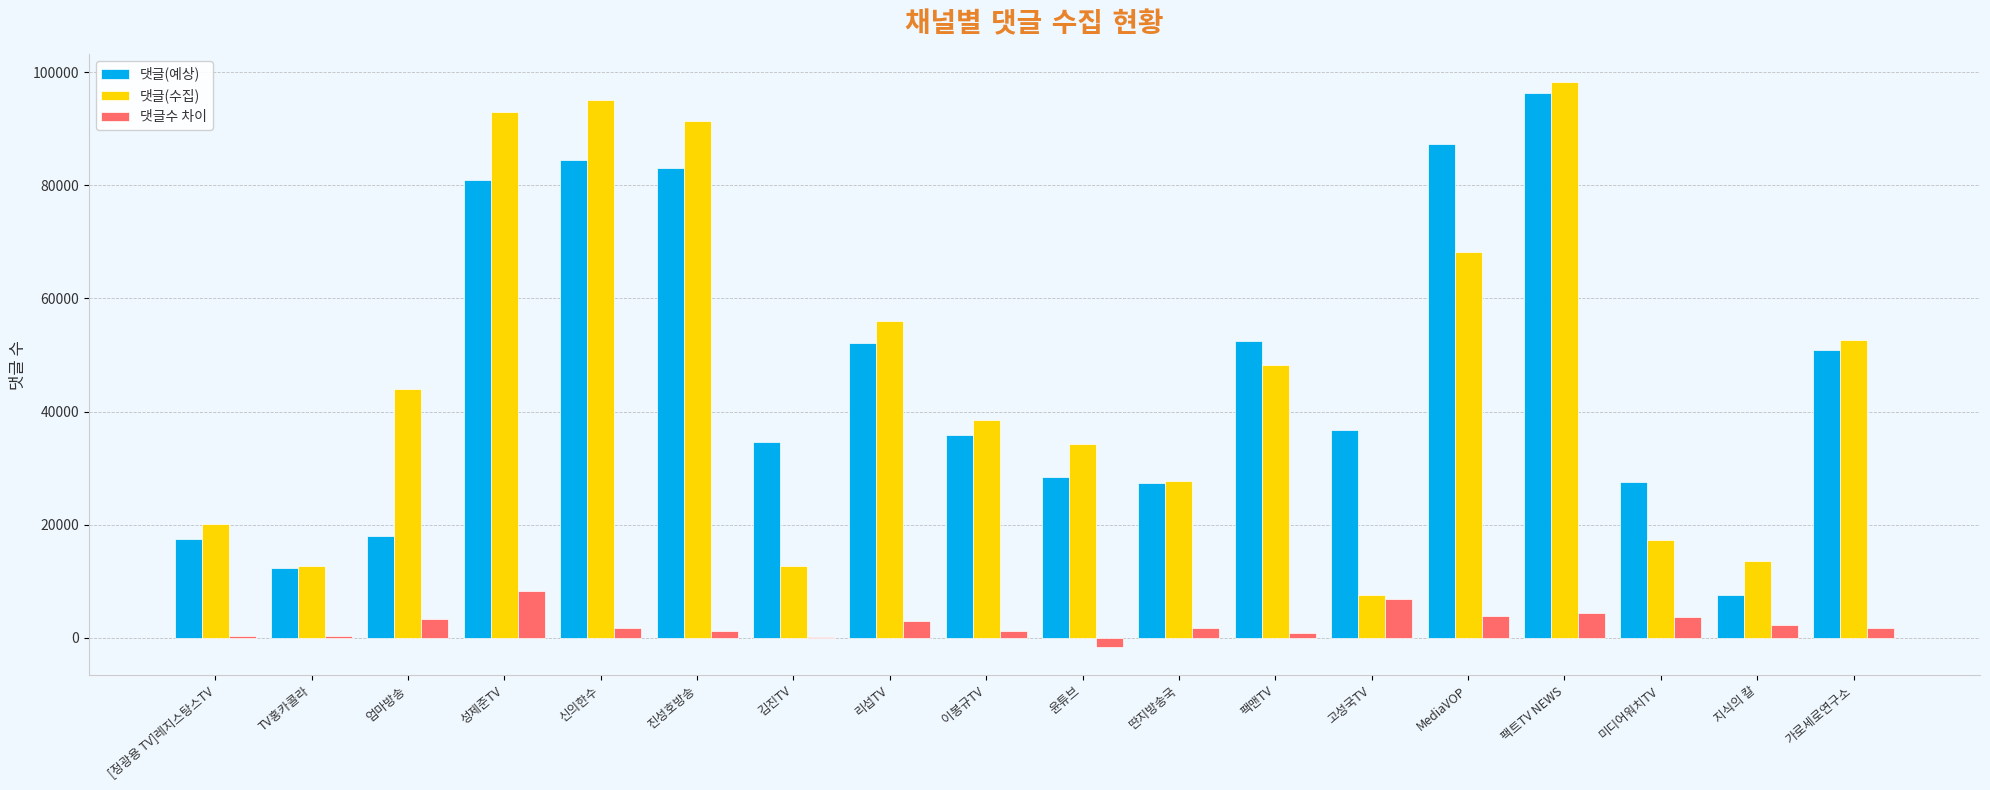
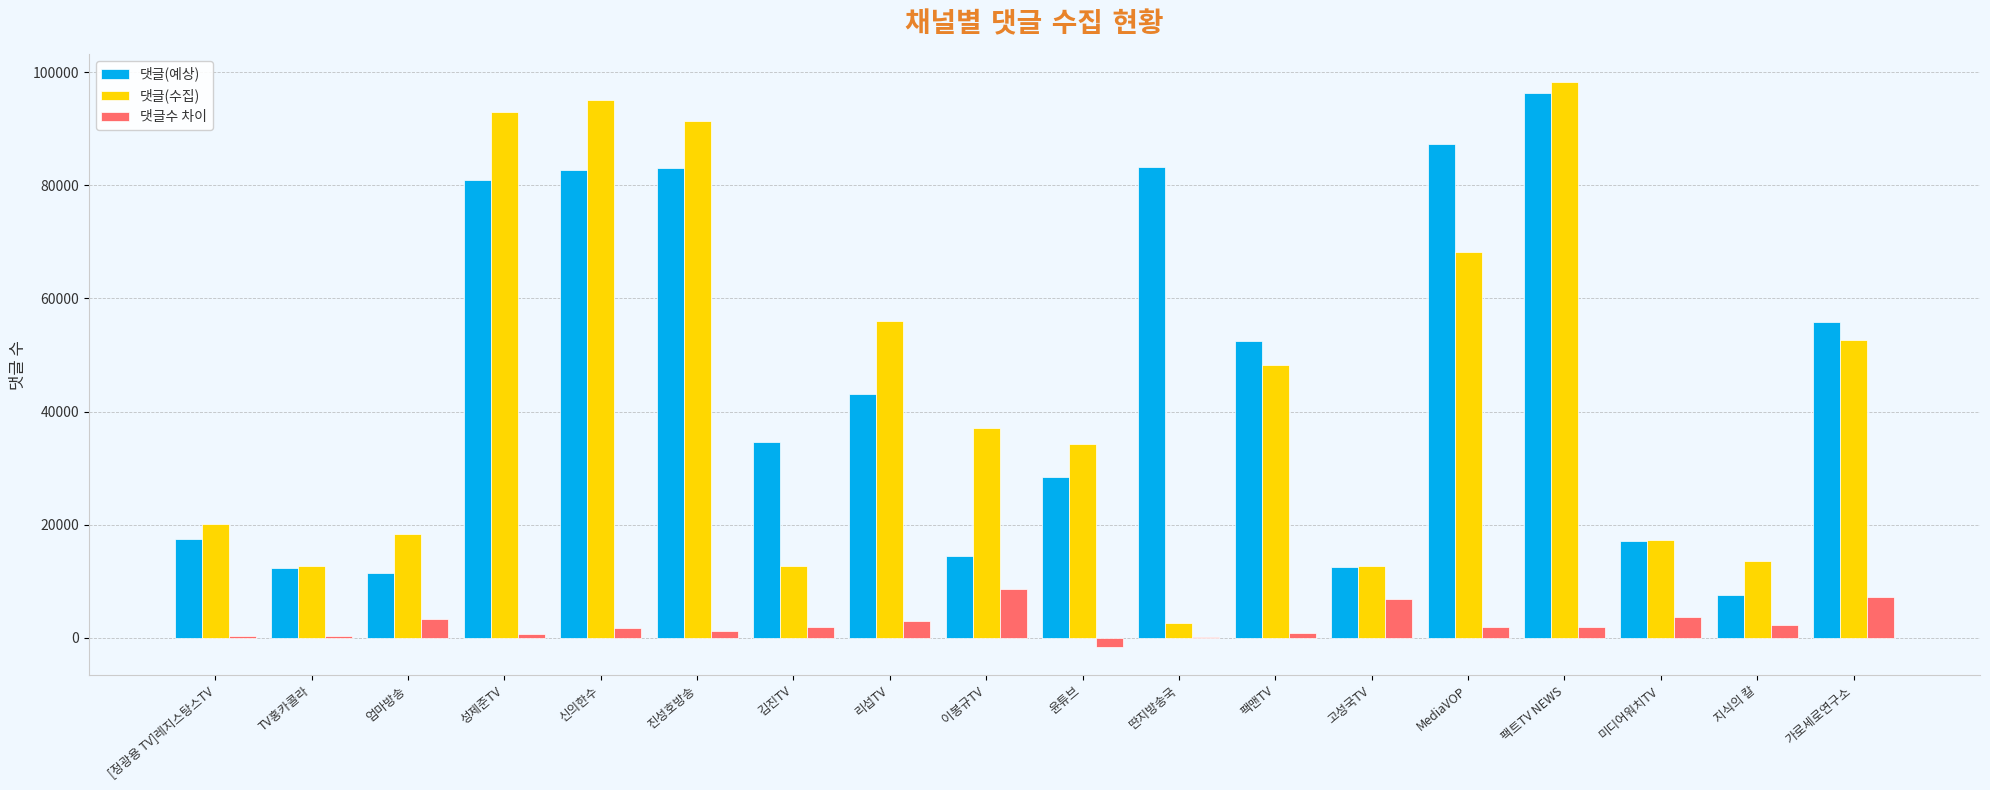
댓글(예상), 엄마방송: 18000 -> 11000
댓글(수집), 엄마방송: 44000 -> 18000
댓글수 차이, 성제준TV: 8000 -> 1000
댓글(예상), 신의한수: 84000 -> 83000
댓글수 차이, 김진TV: 0 -> 2000
댓글(예상), 리섭TV: 52000 -> 43000
댓글(예상), 이봉규TV: 36000 -> 14000
댓글(수집), 이봉규TV: 39000 -> 37000
댓글수 차이, 이봉규TV: 1000 -> 9000
댓글(예상), 딴지방송국: 27000 -> 83000
댓글(수집), 딴지방송국: 28000 -> 3000
댓글수 차이, 딴지방송국: 2000 -> 0
댓글(예상), 고성국TV: 37000 -> 13000
댓글(수집), 고성국TV: 8000 -> 13000
댓글수 차이, MediaVOP: 4000 -> 2000
댓글수 차이, 팩트TV NEWS: 4000 -> 2000
댓글(예상), 미디어워치TV: 28000 -> 17000
댓글(예상), 가로세로연구소: 51000 -> 56000
댓글수 차이, 가로세로연구소: 2000 -> 7000
